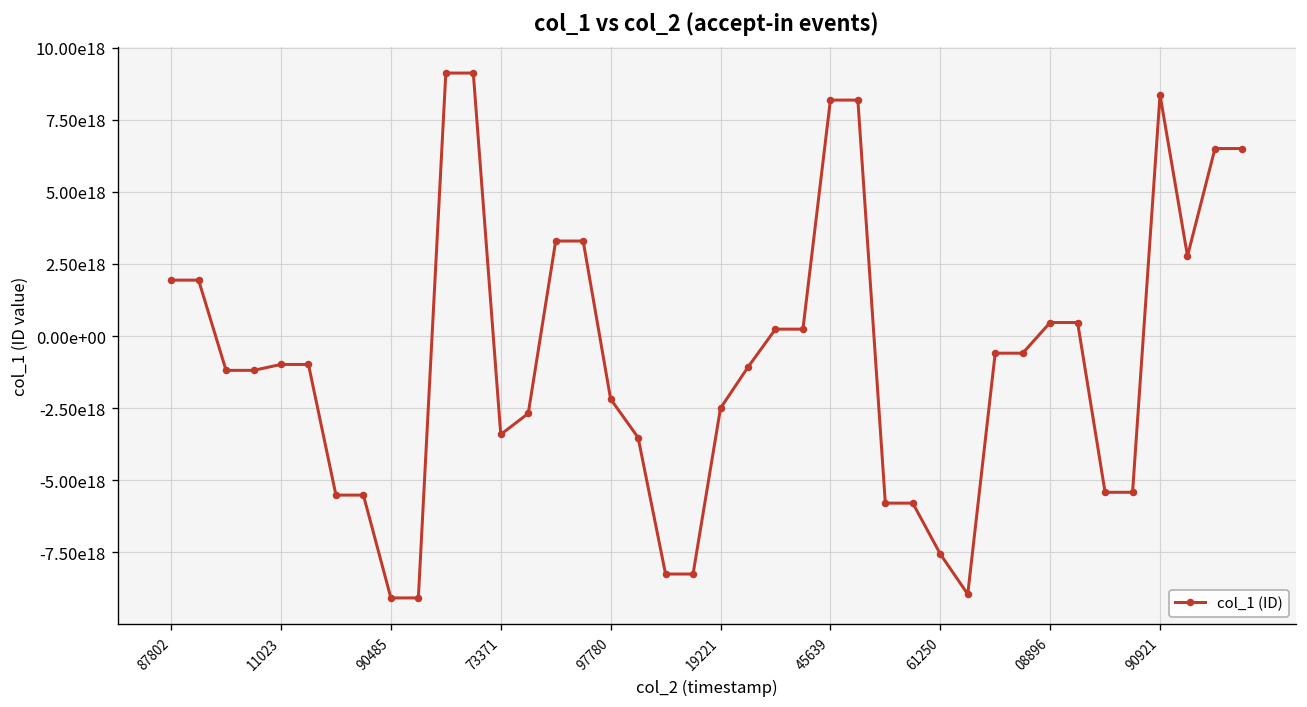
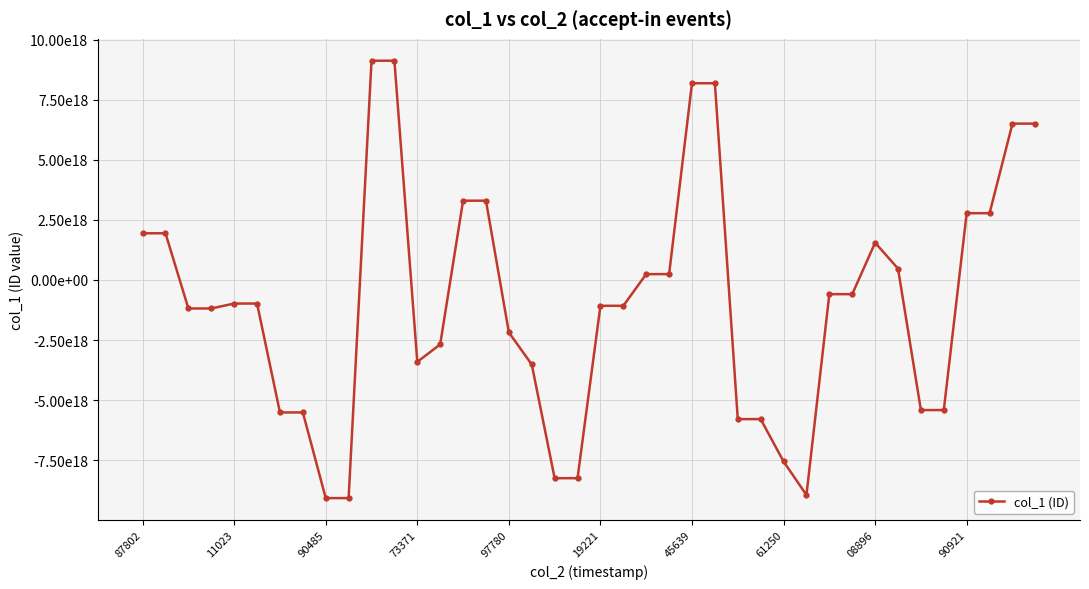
19221: -2500000000000000000 -> -1100000000000000000
08896: 500000000000000000 -> 1500000000000000000
90921: 8400000000000000000 -> 2800000000000000000
